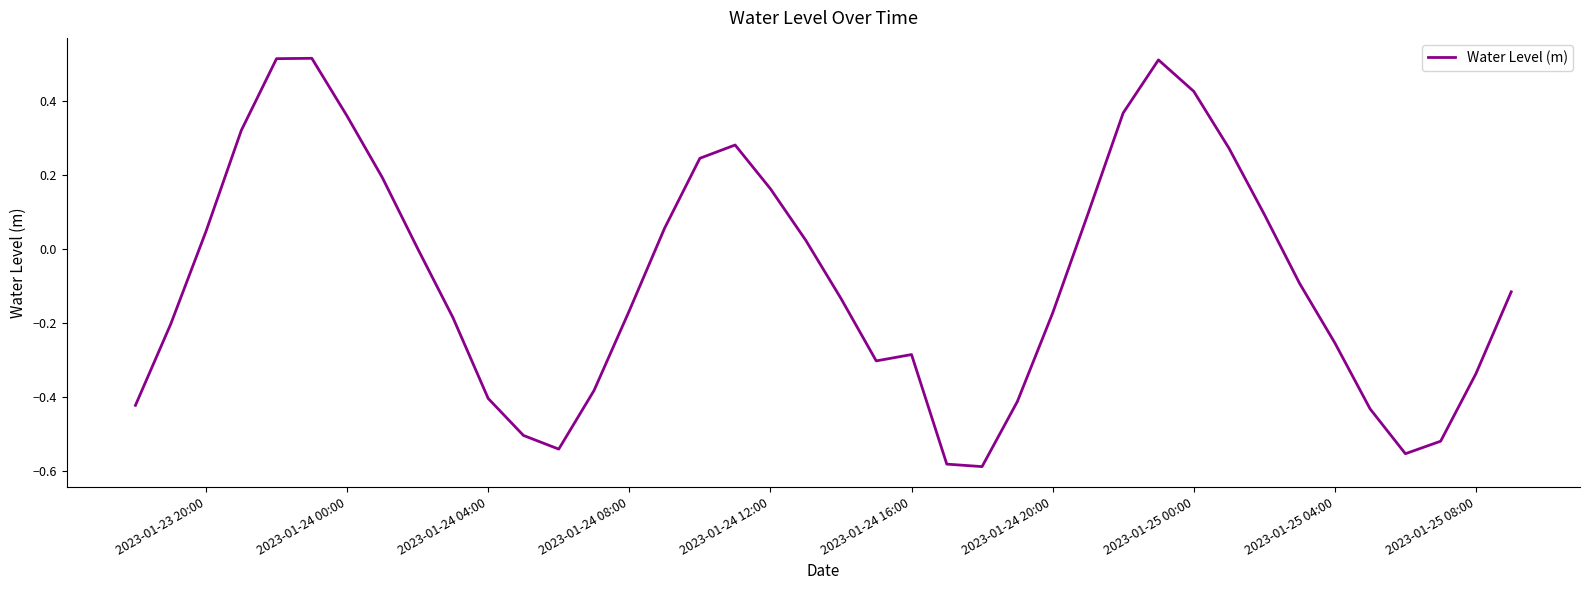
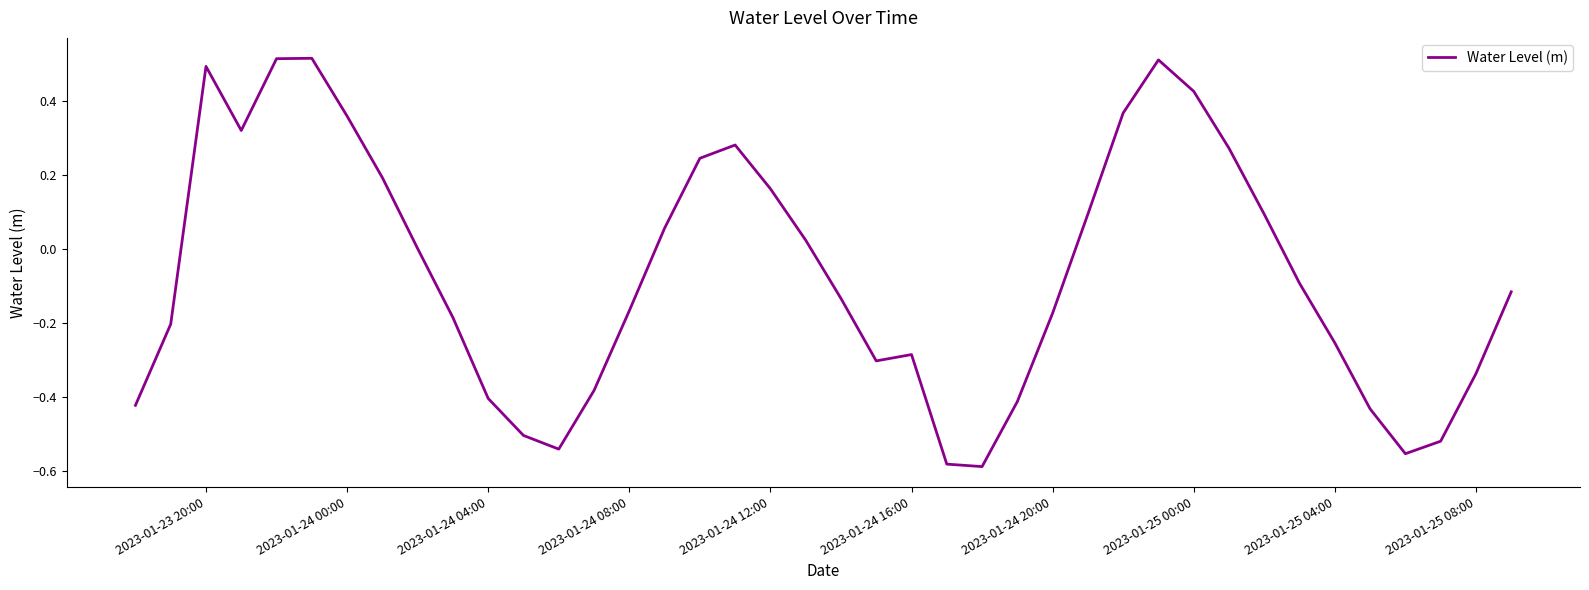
2023-01-23 20:00: 0.05 -> 0.49
